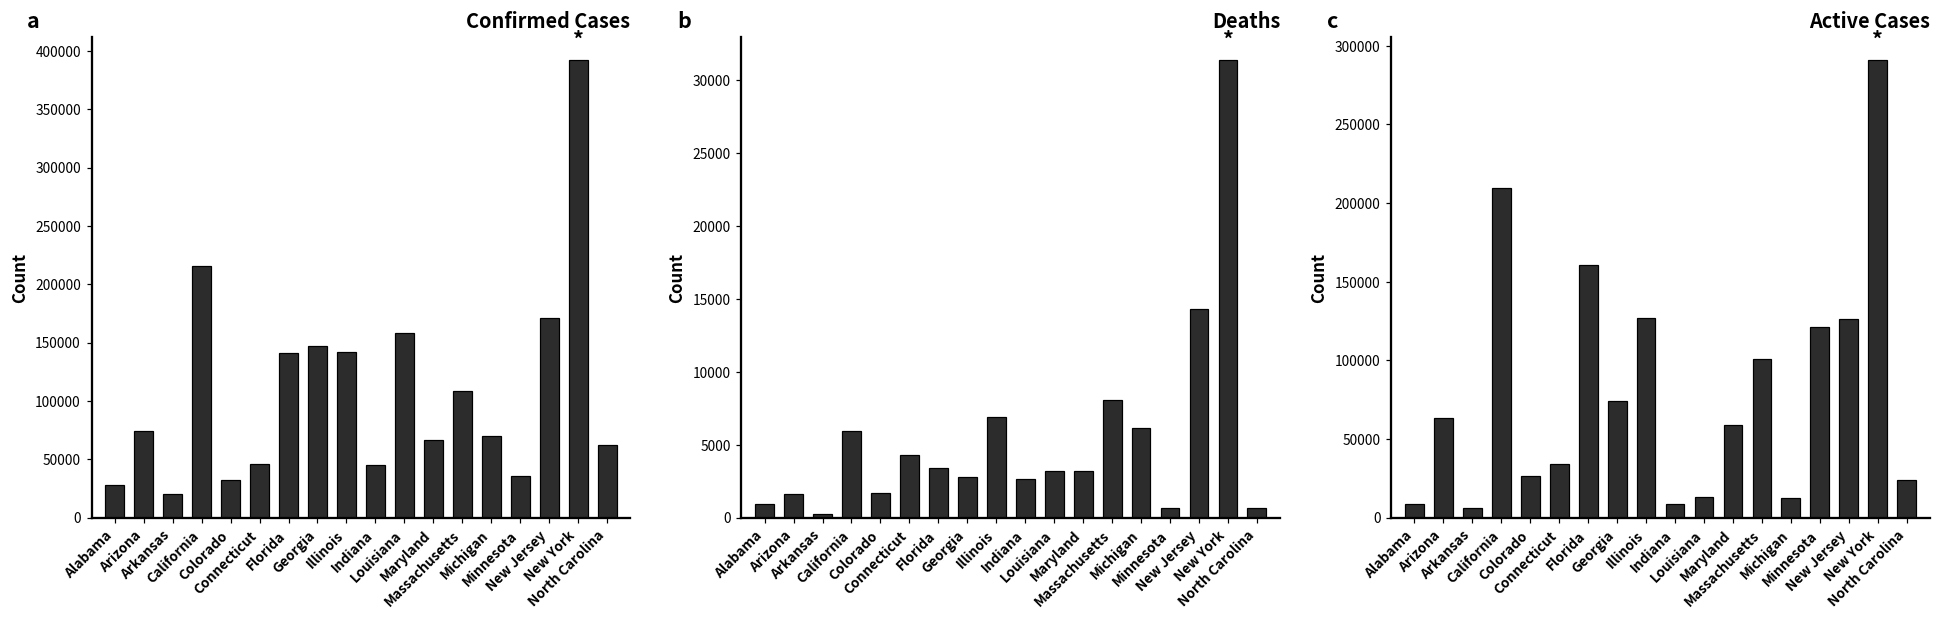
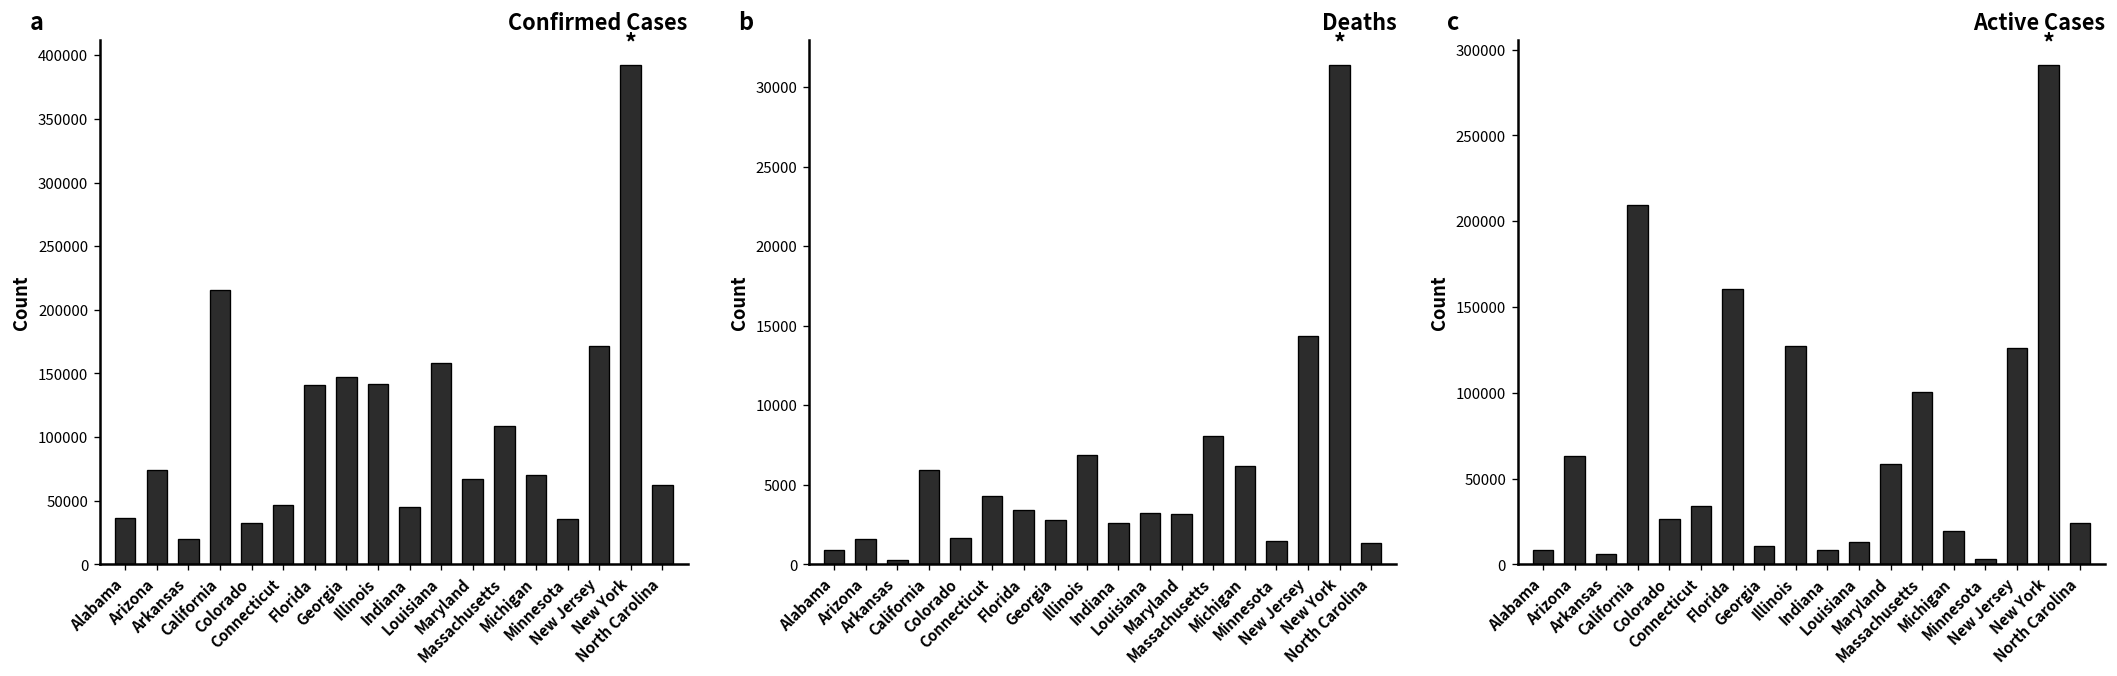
Confirmed Cases, Alabama: 28000 -> 37000
Deaths, Minnesota: 700 -> 1500
Deaths, North Carolina: 700 -> 1400
Active Cases, Georgia: 74000 -> 10000
Active Cases, Michigan: 13000 -> 20000
Active Cases, Minnesota: 121000 -> 3000
